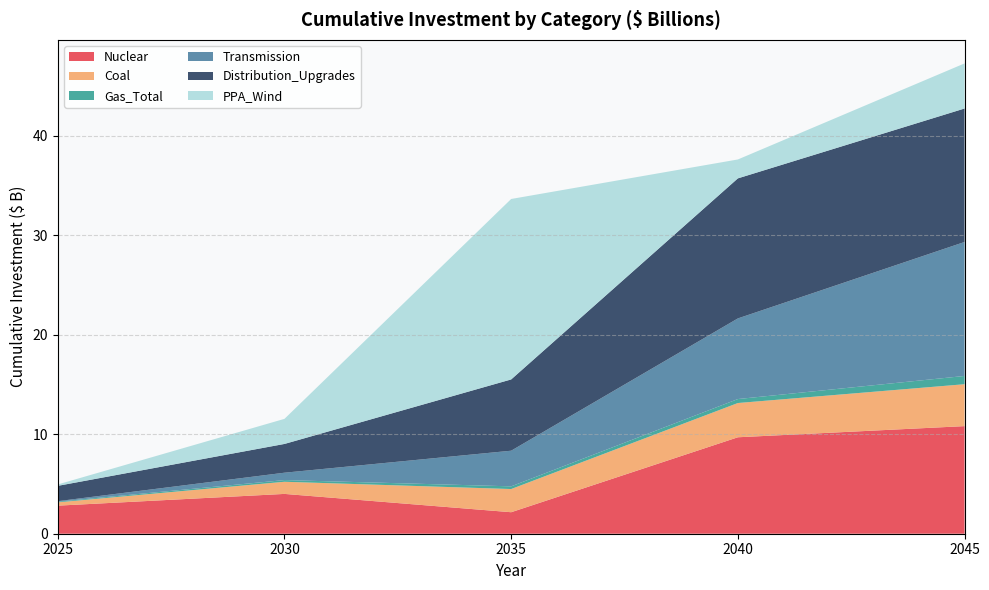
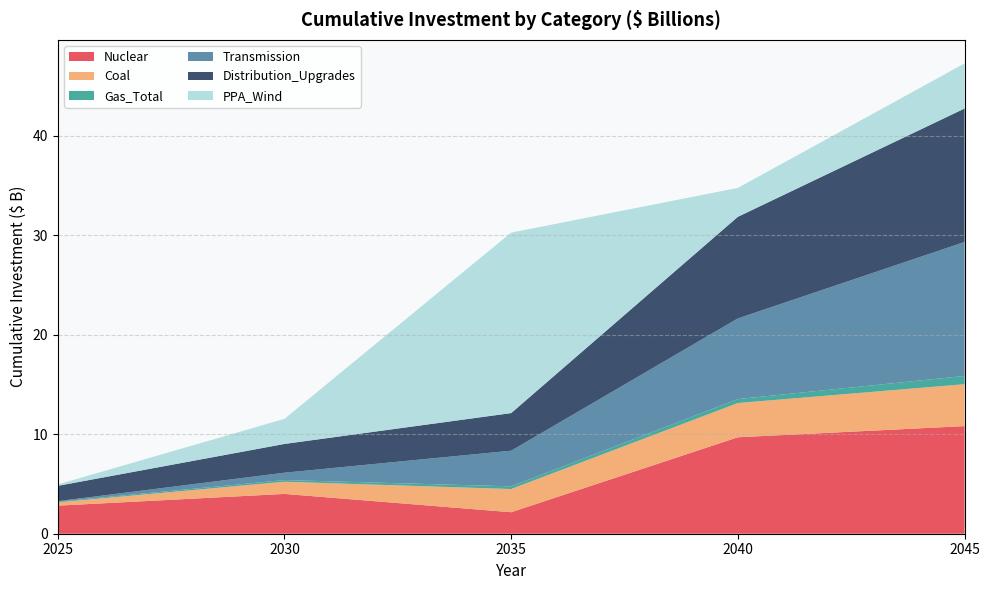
Distribution_Upgrades, 2035: 7 -> 4
Distribution_Upgrades, 2040: 14 -> 10
PPA_Wind, 2040: 2 -> 3
